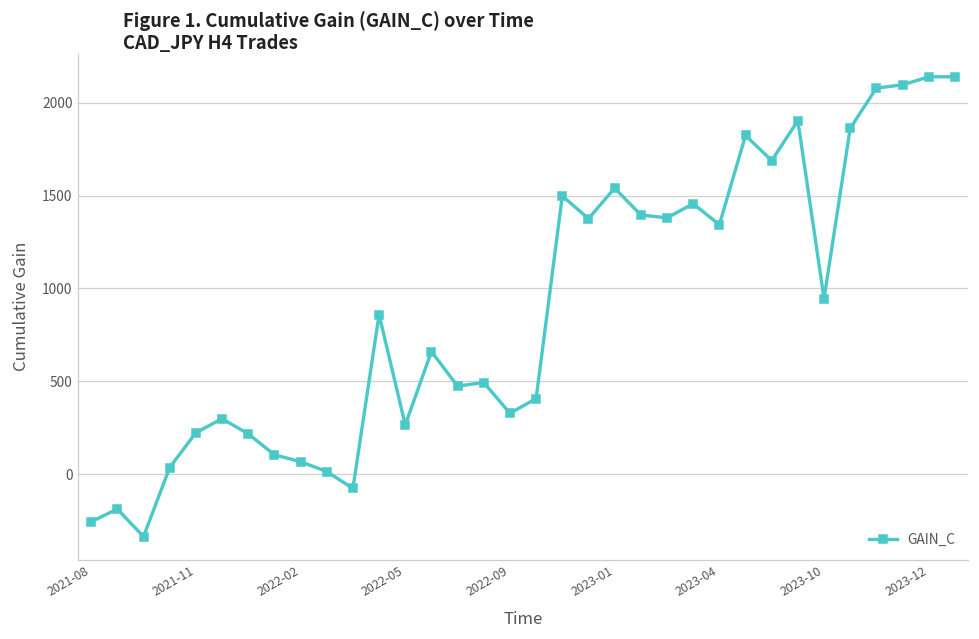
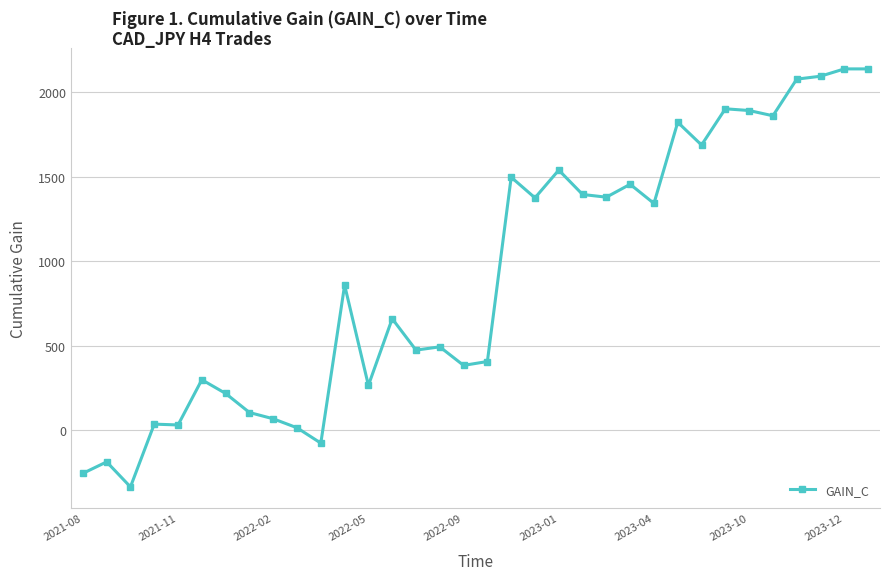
2021-11: 220 -> 30
2022-09: 330 -> 380
2023-10: 950 -> 1890
